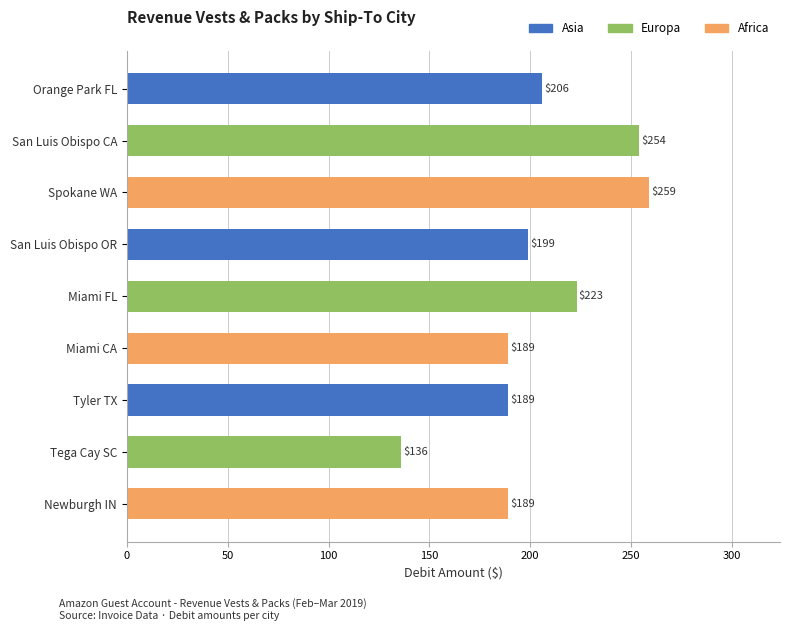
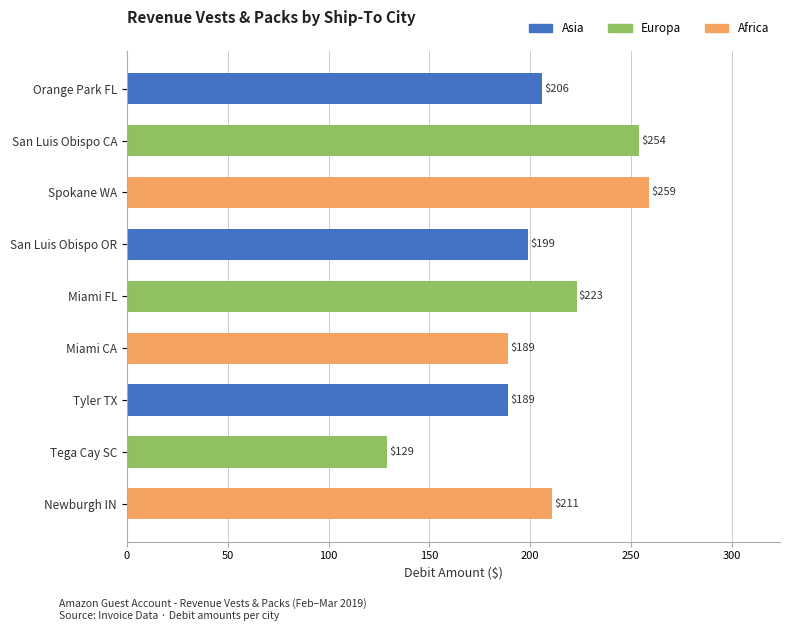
Tega Cay SC: $136 -> $129
Newburgh IN: $189 -> $211
